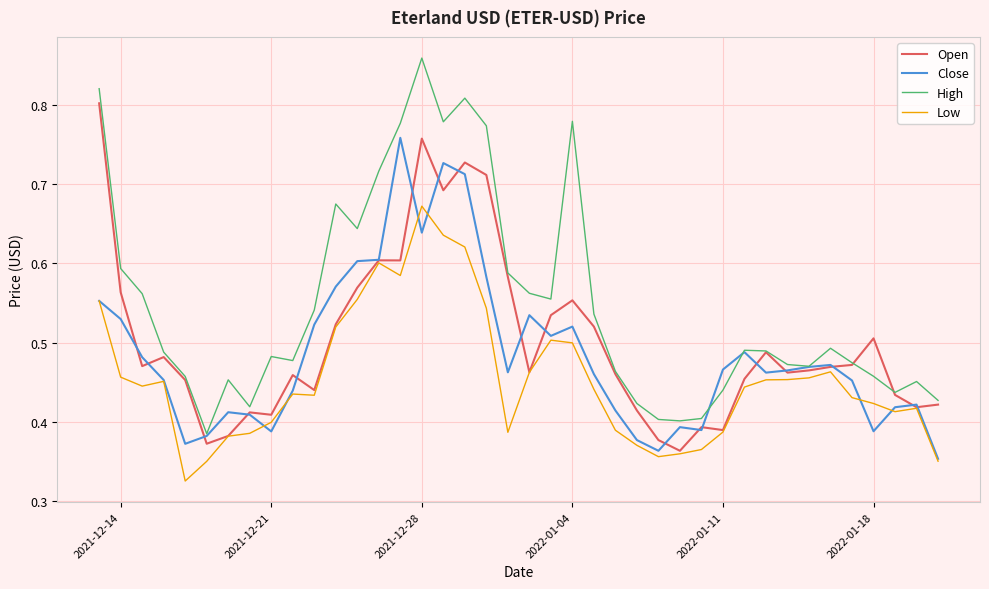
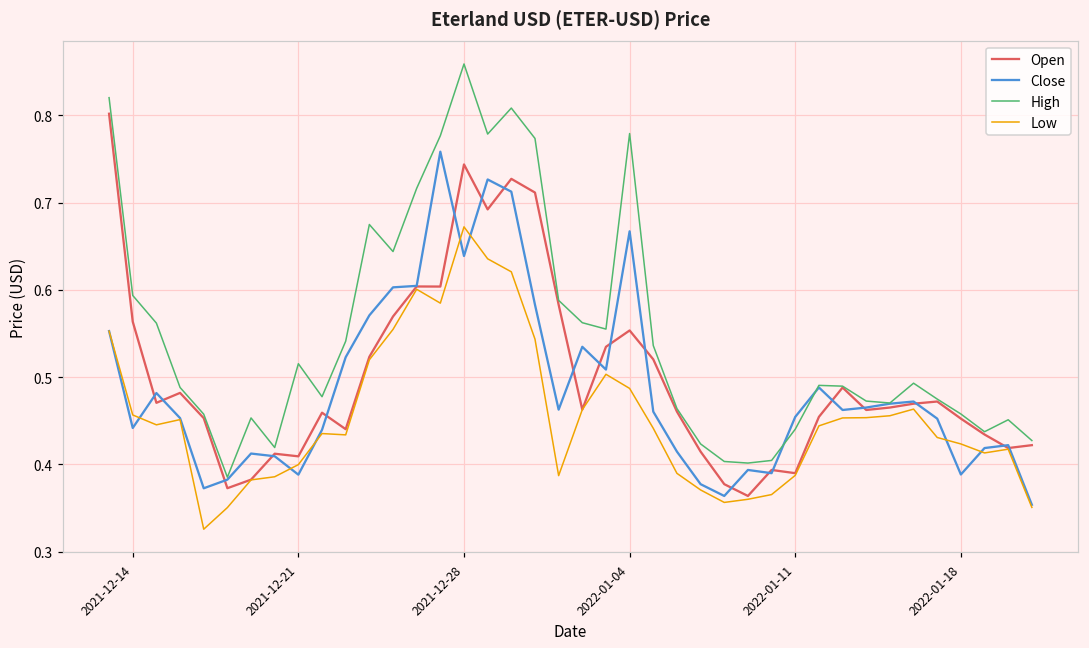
Close, 2021-12-14: 0.53 -> 0.44
High, 2021-12-21: 0.48 -> 0.52
Open, 2021-12-28: 0.76 -> 0.74
Close, 2022-01-04: 0.52 -> 0.67
Low, 2022-01-04: 0.50 -> 0.49
Close, 2022-01-11: 0.47 -> 0.45
Open, 2022-01-18: 0.51 -> 0.45
